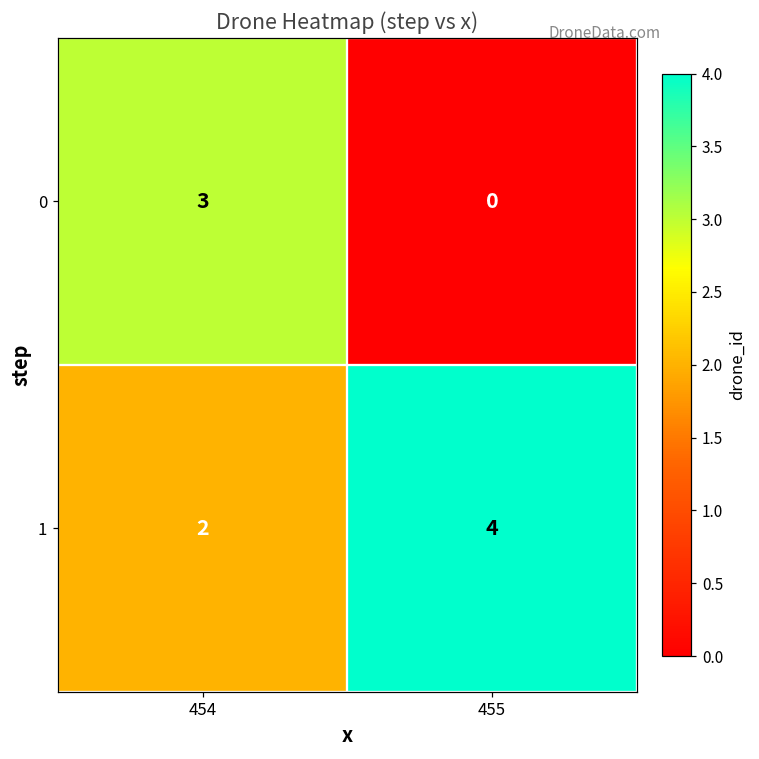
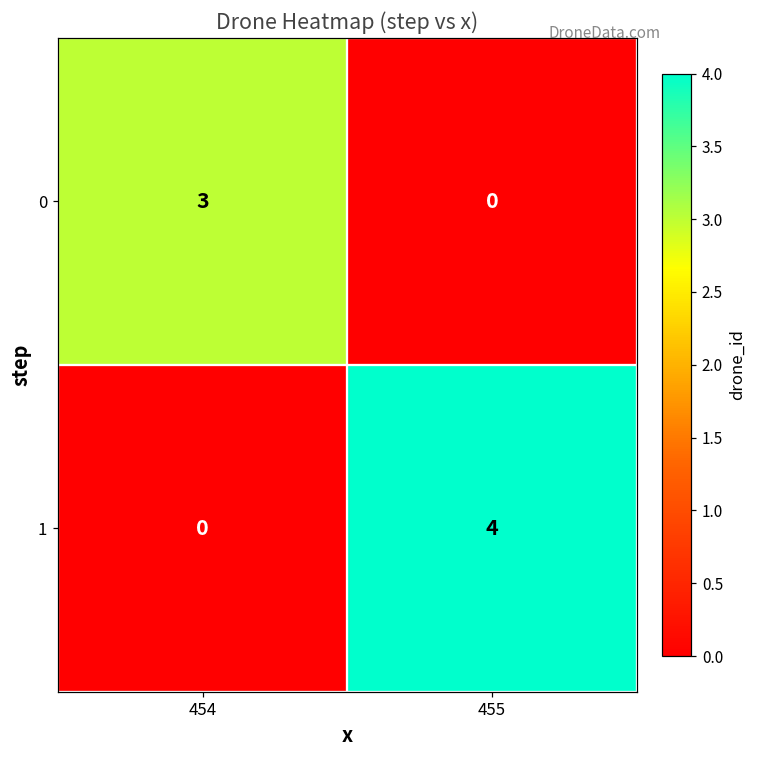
1, 454: 2 -> 0
